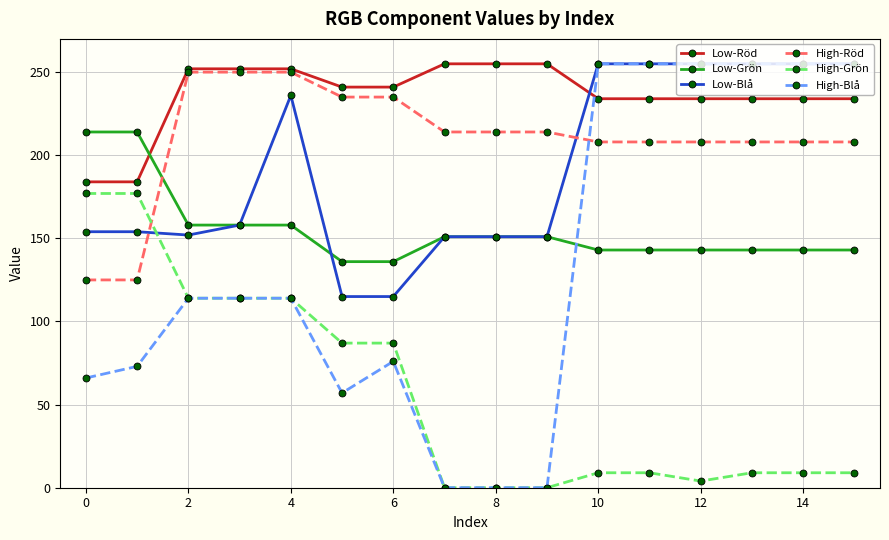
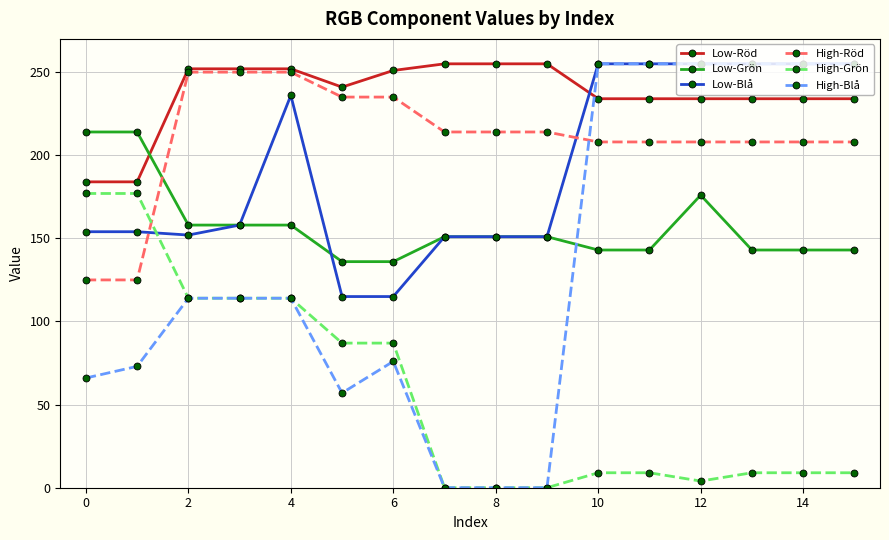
Low-Röd, 6: 241 -> 251
Low-Grön, 12: 143 -> 176
